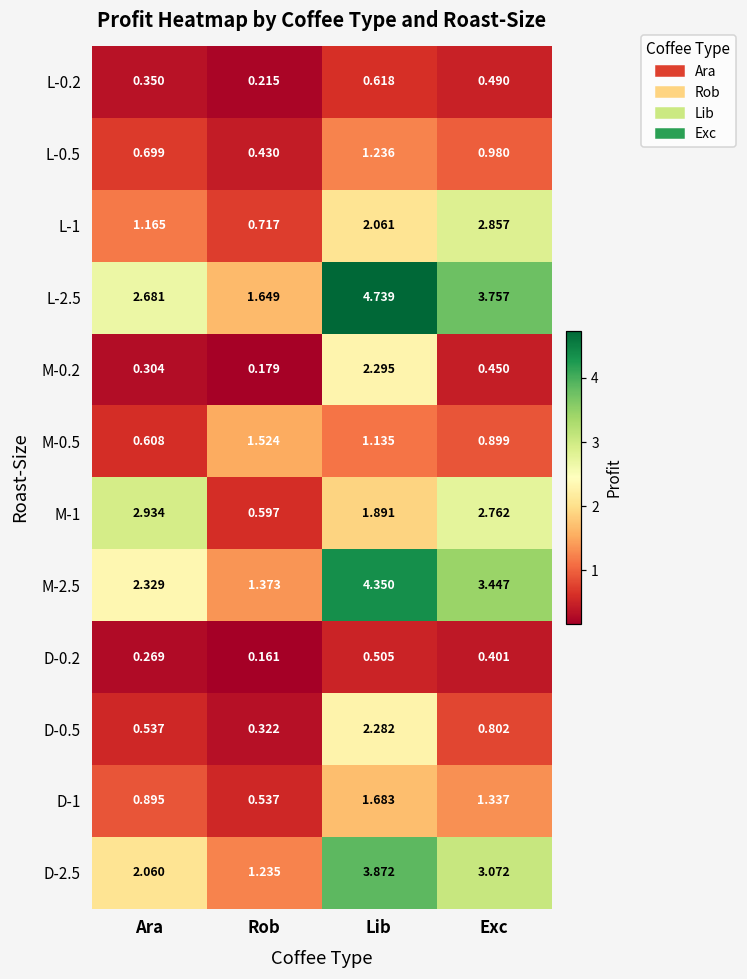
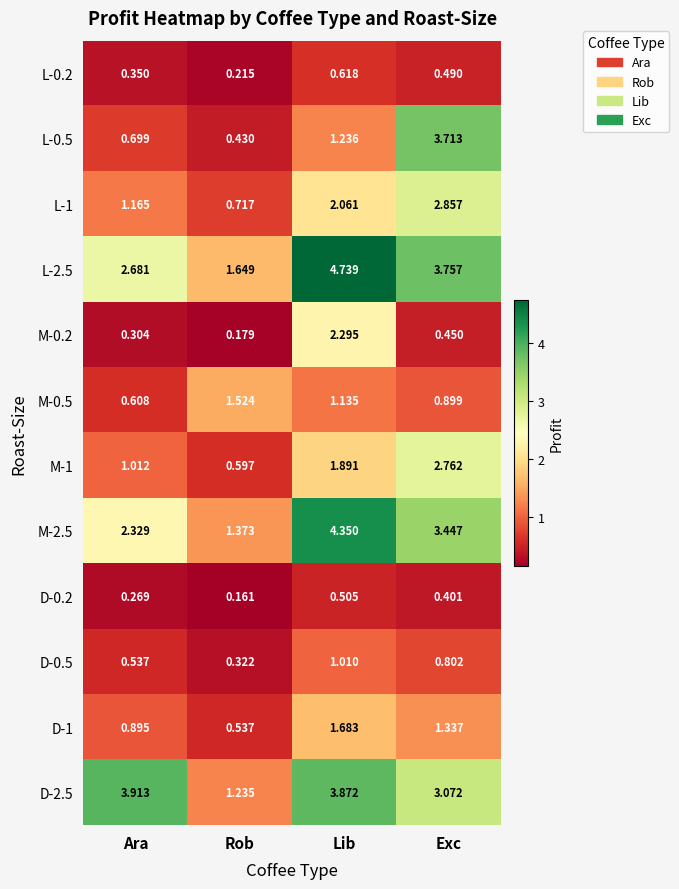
L-0.5, Exc: 0.980 -> 3.713
M-1, Ara: 2.934 -> 1.012
D-0.5, Lib: 2.282 -> 1.010
D-2.5, Ara: 2.060 -> 3.913
